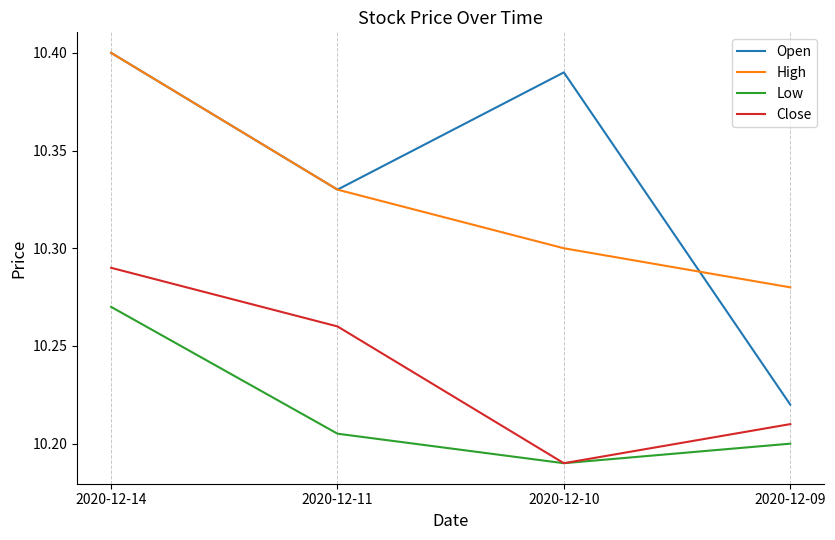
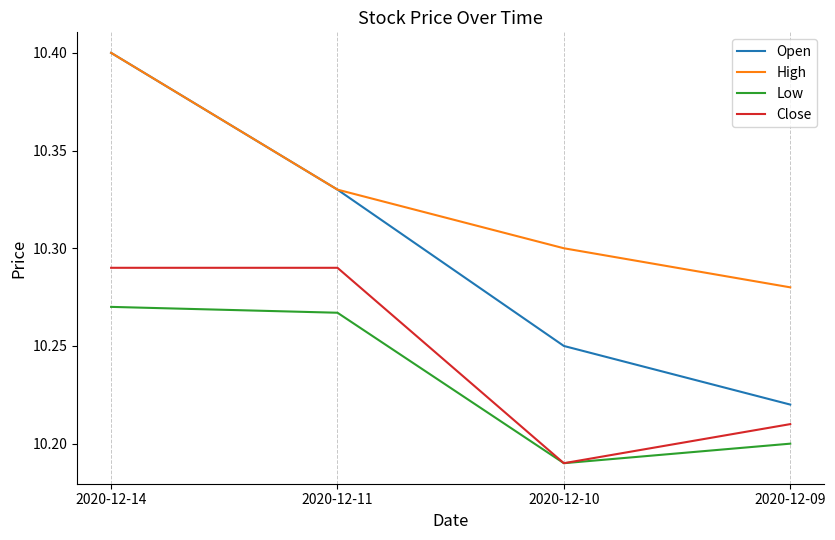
Low, 2020-12-11: 10.205 -> 10.267
Close, 2020-12-11: 10.26 -> 10.29
Open, 2020-12-10: 10.39 -> 10.25
